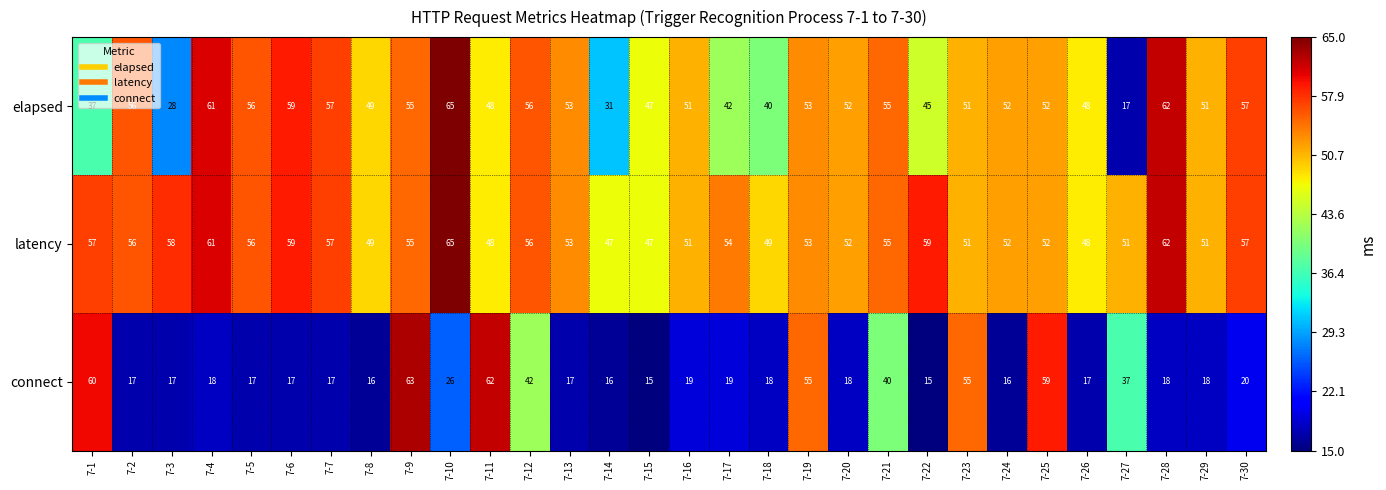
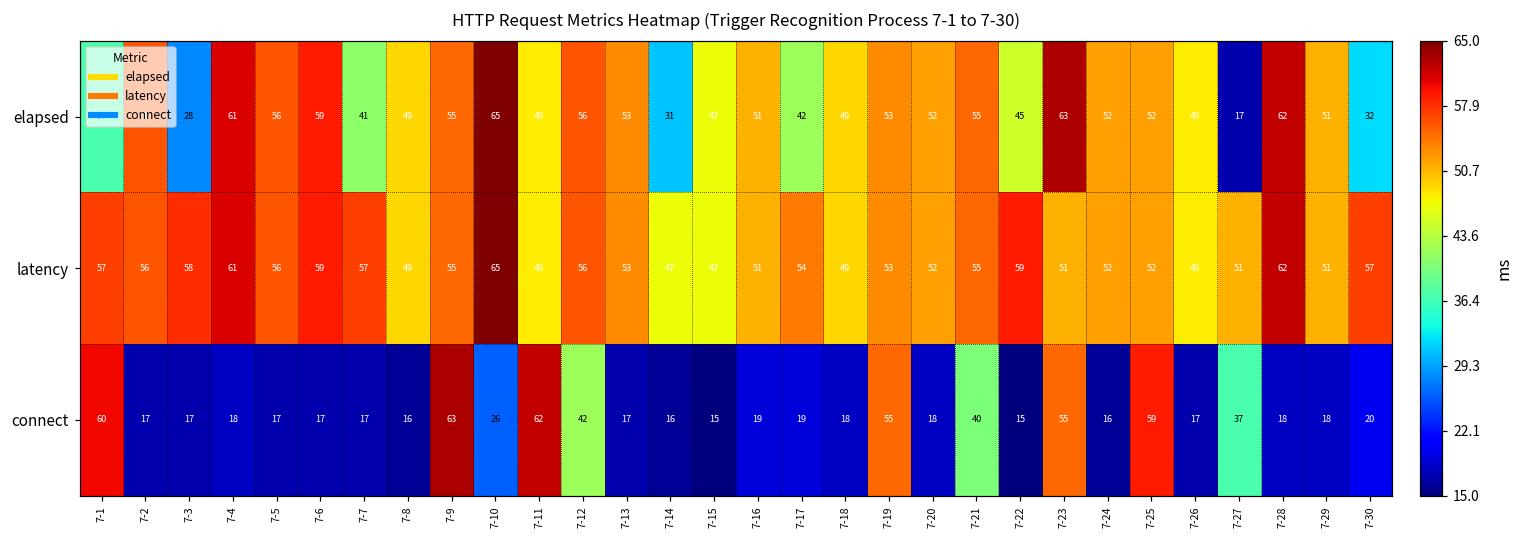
elapsed, 7-7: 57 -> 41
elapsed, 7-18: 40 -> 49
elapsed, 7-23: 51 -> 63
elapsed, 7-30: 57 -> 32
